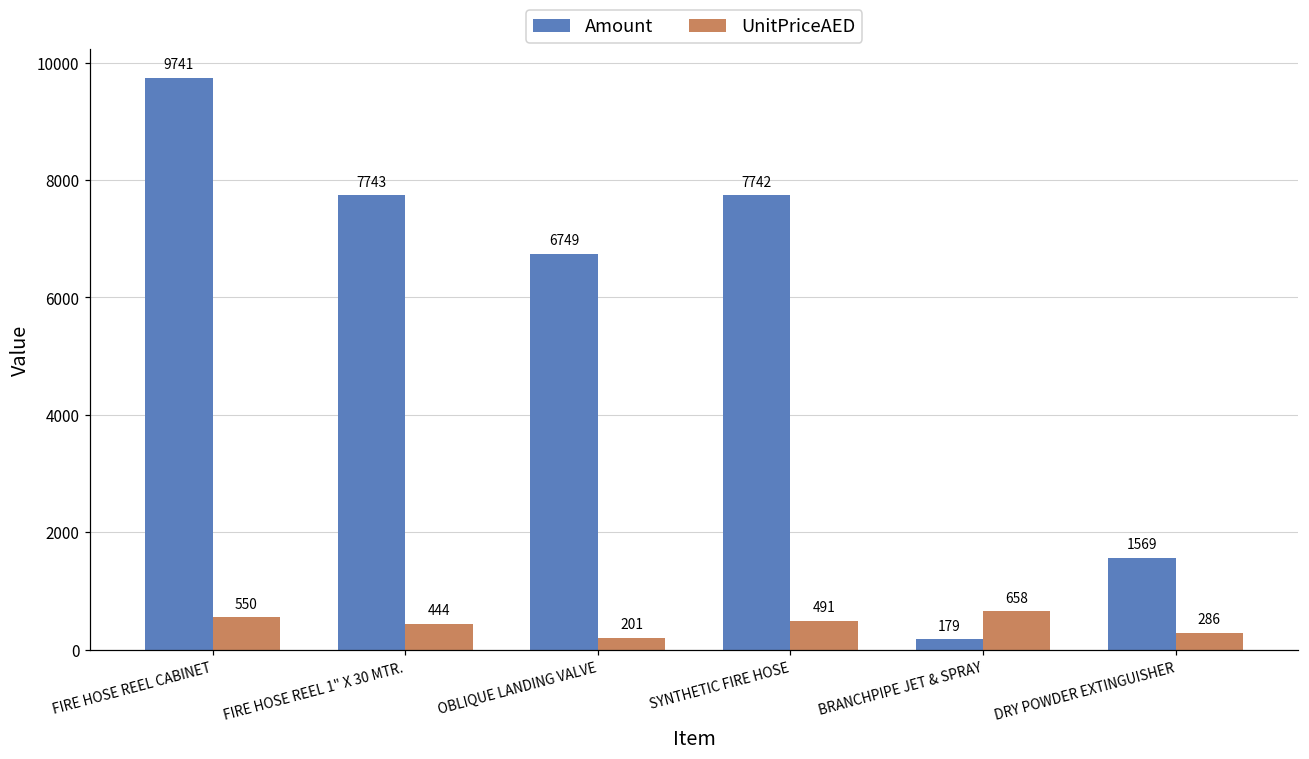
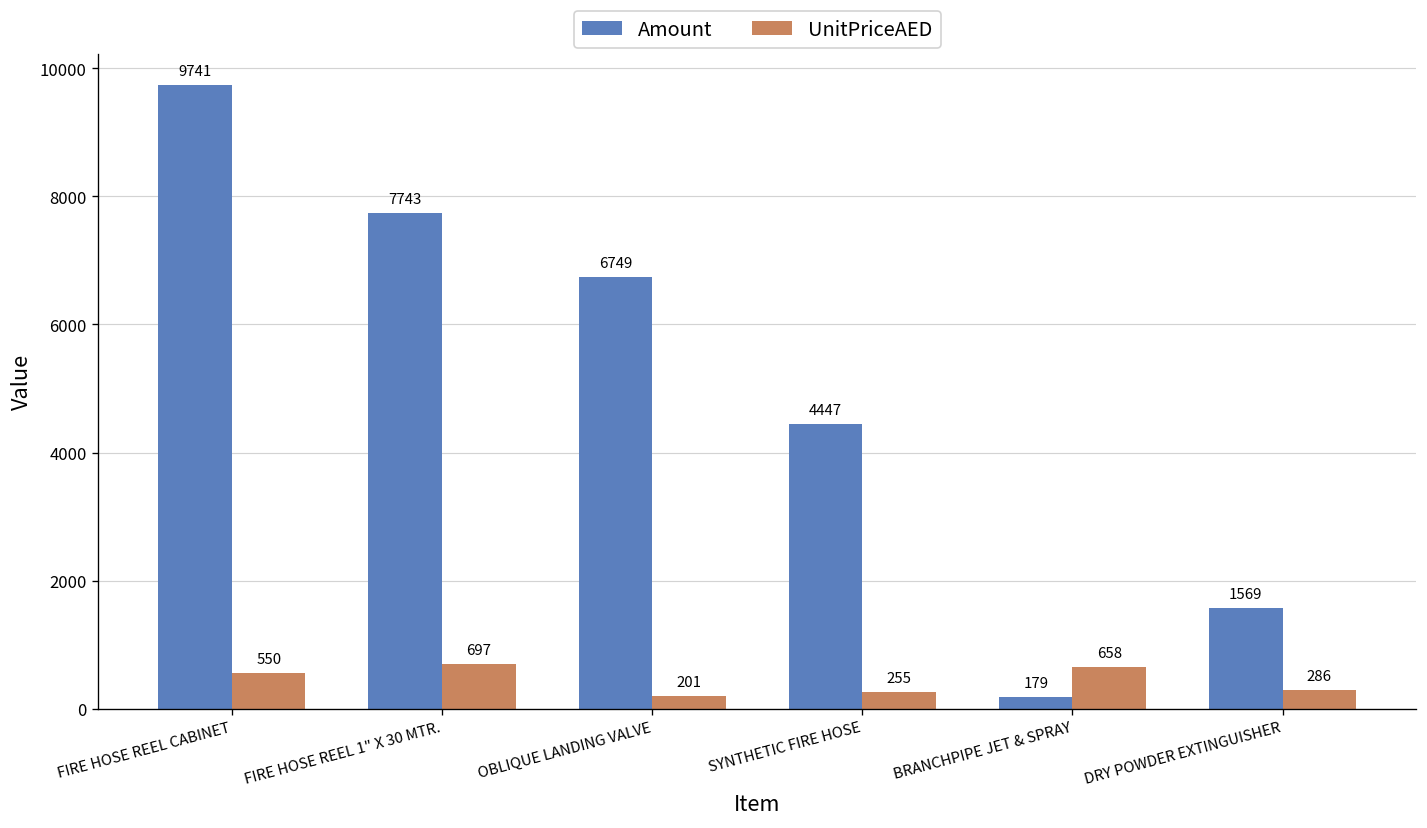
UnitPriceAED, FIRE HOSE REEL 1" X 30 MTR.: 444 -> 697
Amount, SYNTHETIC FIRE HOSE: 7742 -> 4447
UnitPriceAED, SYNTHETIC FIRE HOSE: 491 -> 255
